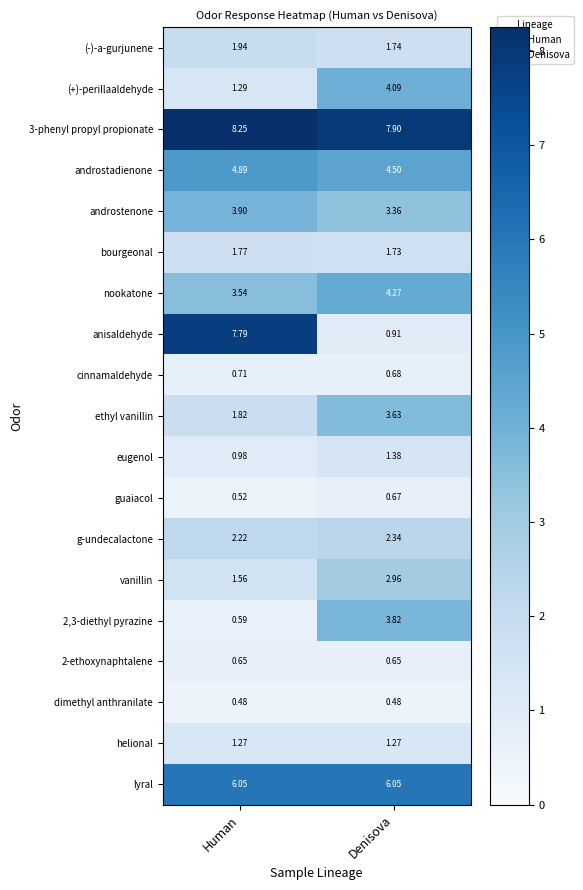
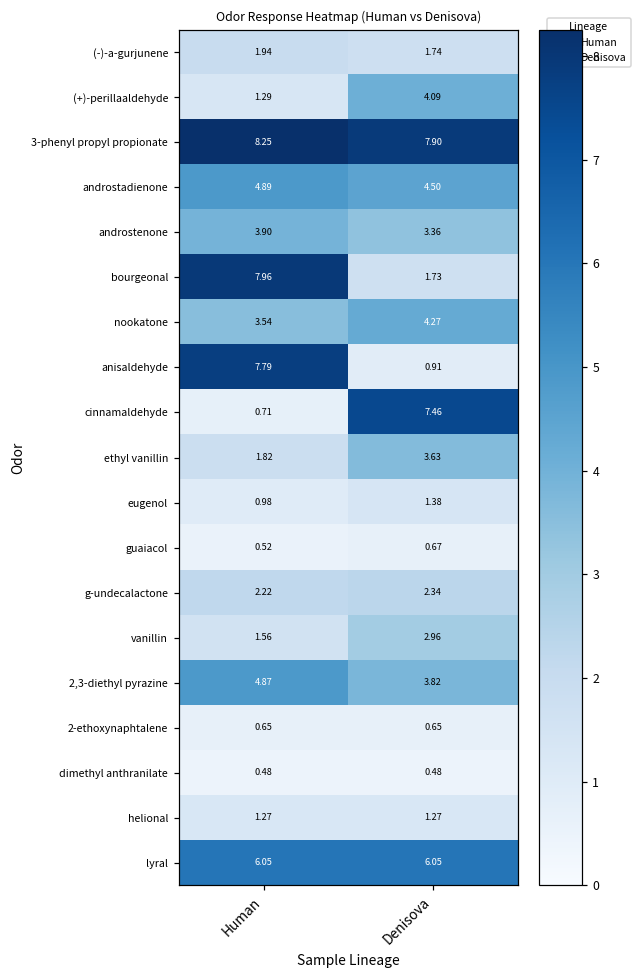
bourgeonal, Human: 1.77 -> 7.96
cinnamaldehyde, Denisova: 0.68 -> 7.46
2,3-diethyl pyrazine, Human: 0.59 -> 4.87
